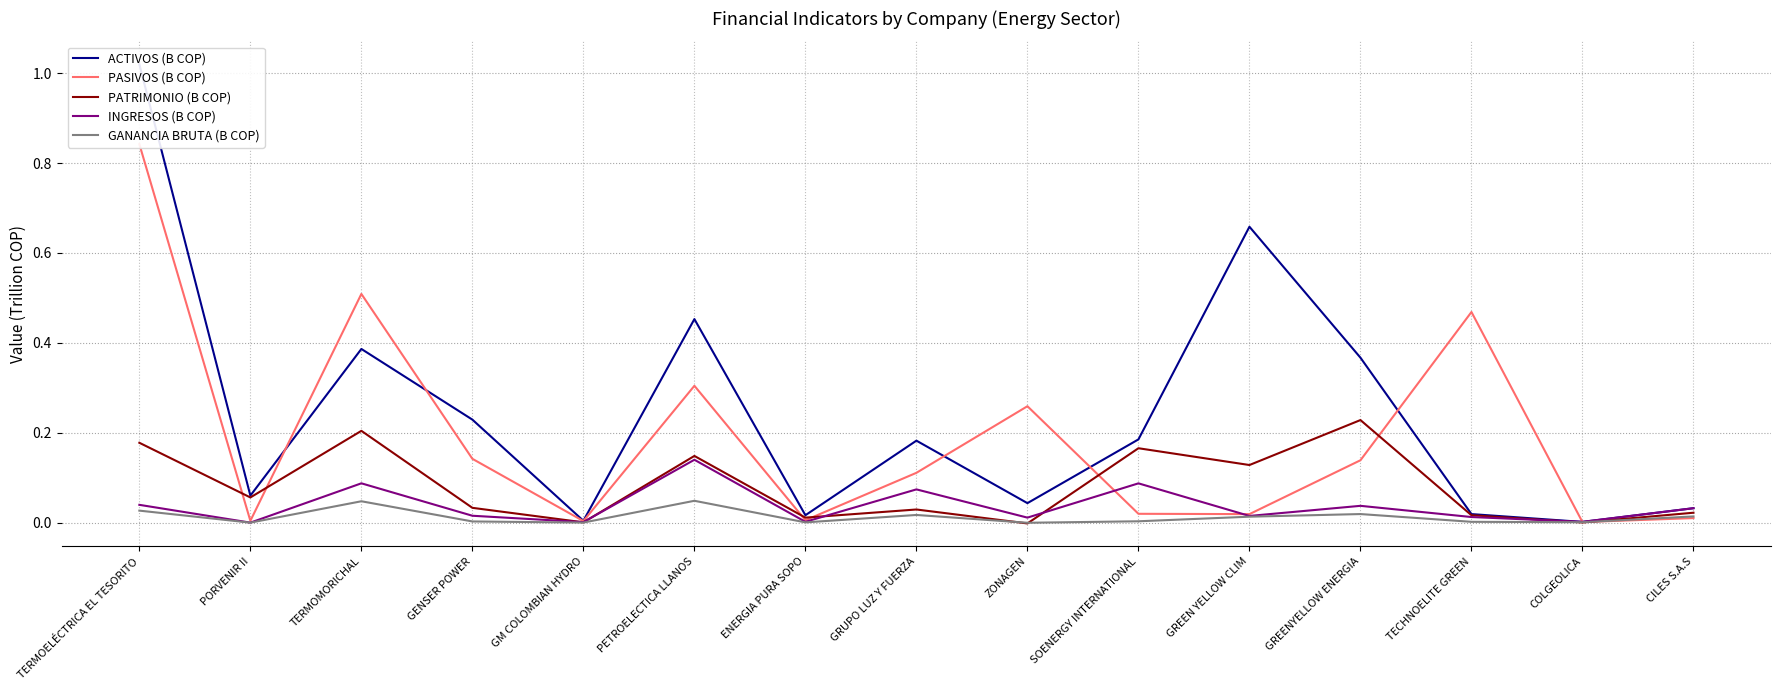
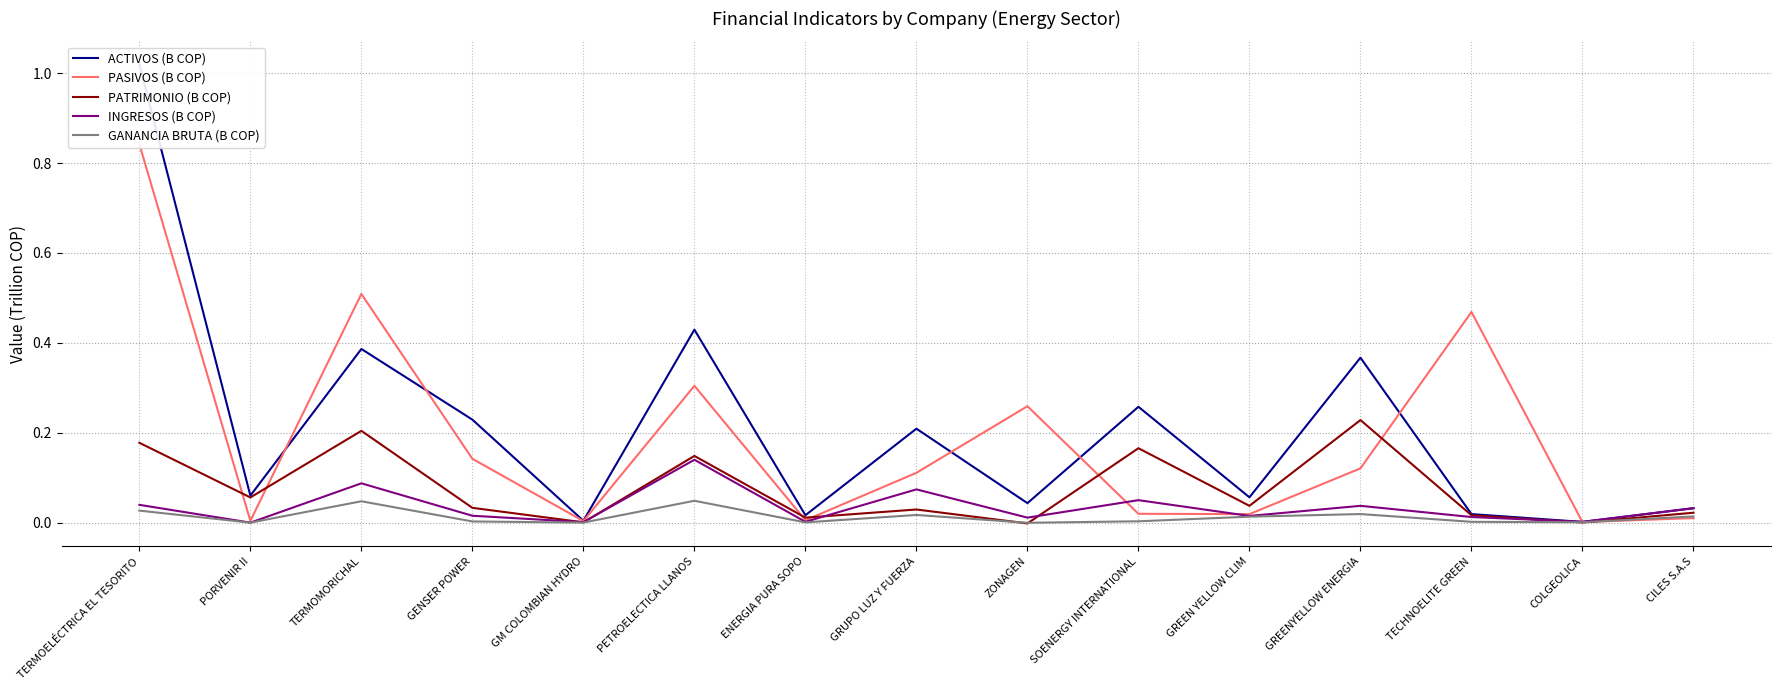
ACTIVOS (B COP), PETROELECTICA LLANOS: 0.45 -> 0.43
ACTIVOS (B COP), GRUPO LUZ Y FUERZA: 0.18 -> 0.21
ACTIVOS (B COP), SOENERGY INTERNATIONAL: 0.19 -> 0.26
INGRESOS (B COP), SOENERGY INTERNATIONAL: 0.09 -> 0.05
ACTIVOS (B COP), GREEN YELLOW CLIM: 0.66 -> 0.06
PATRIMONIO (B COP), GREEN YELLOW CLIM: 0.13 -> 0.04
PASIVOS (B COP), GREENYELLOW ENERGIA: 0.14 -> 0.12
